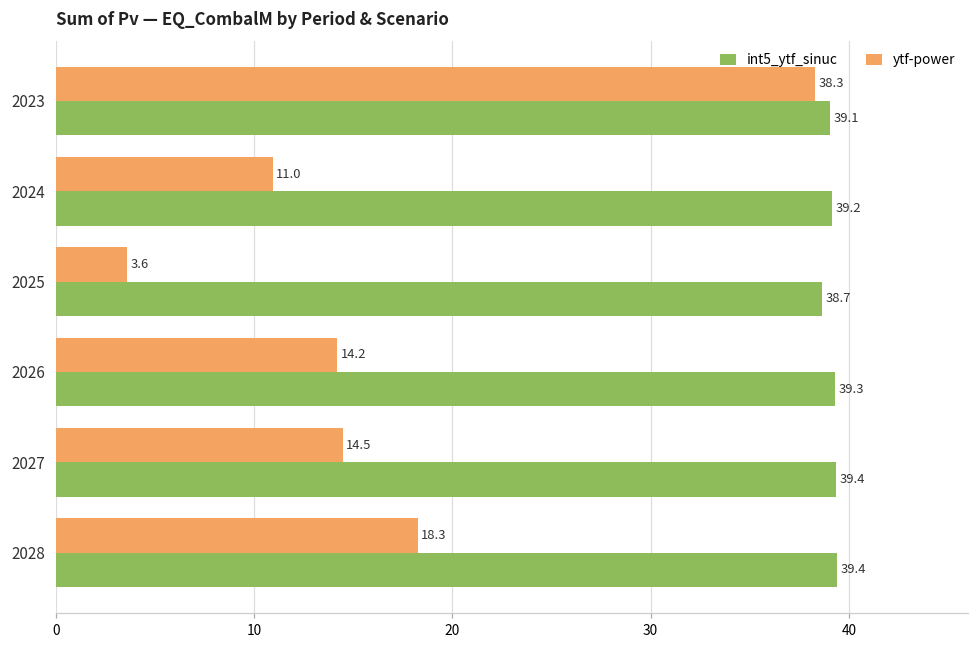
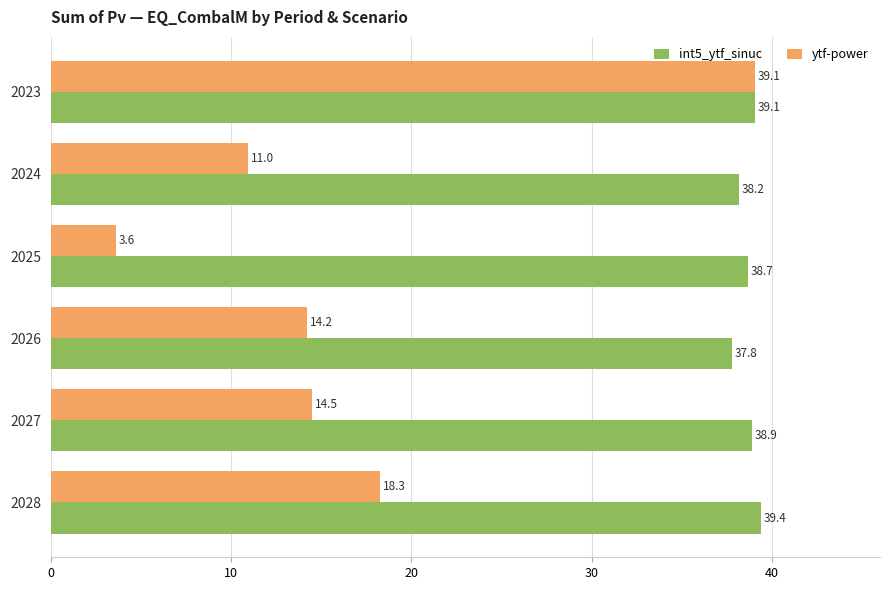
ytf-power, 2023: 38.3 -> 39.1
int5_ytf_sinuc, 2024: 39.2 -> 38.2
int5_ytf_sinuc, 2026: 39.3 -> 37.8
int5_ytf_sinuc, 2027: 39.4 -> 38.9
